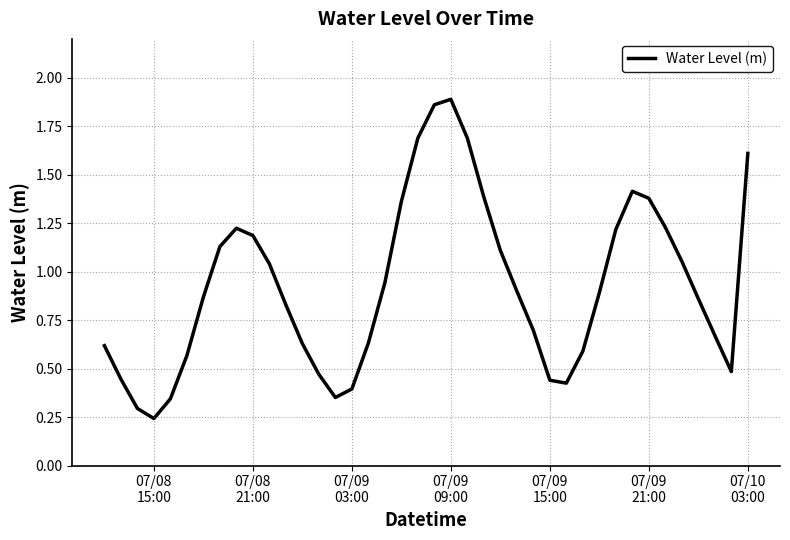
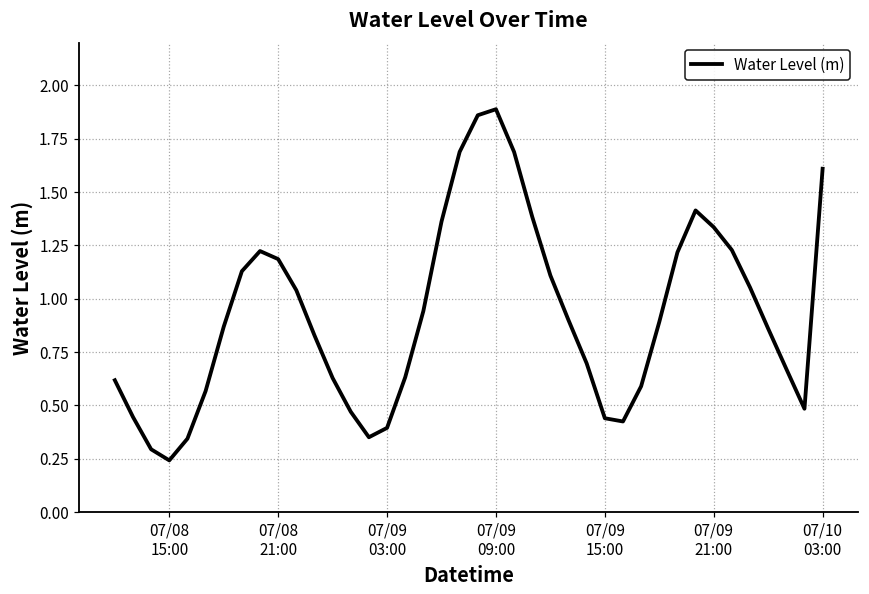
07/09 21:00: 1.38 -> 1.34
